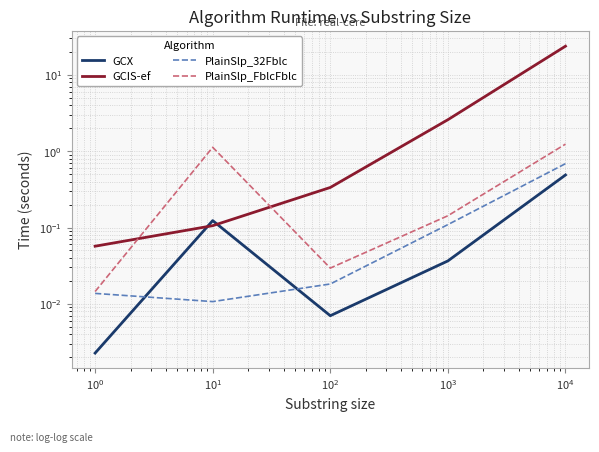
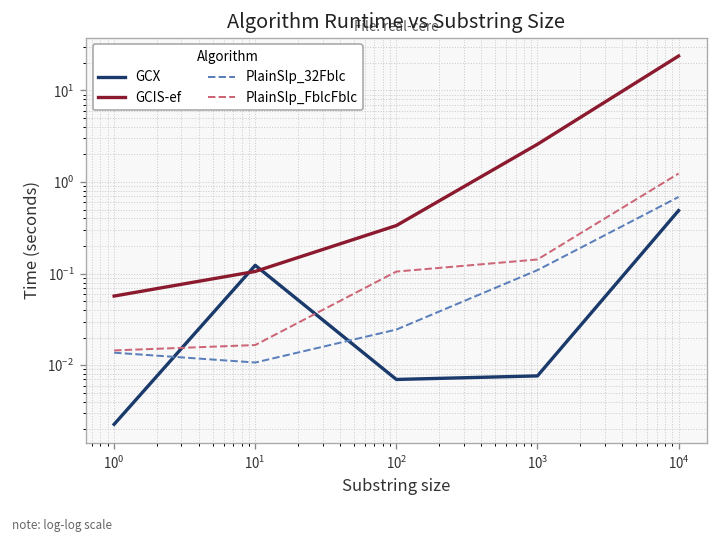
PlainSlp_FblcFblc, 10^1: 1.1 -> 0.017
PlainSlp_32Fblc, 10^2: 0.018 -> 0.025
PlainSlp_FblcFblc, 10^2: 0.029 -> 0.11
GCX, 10^3: 0.04 -> 0.008
